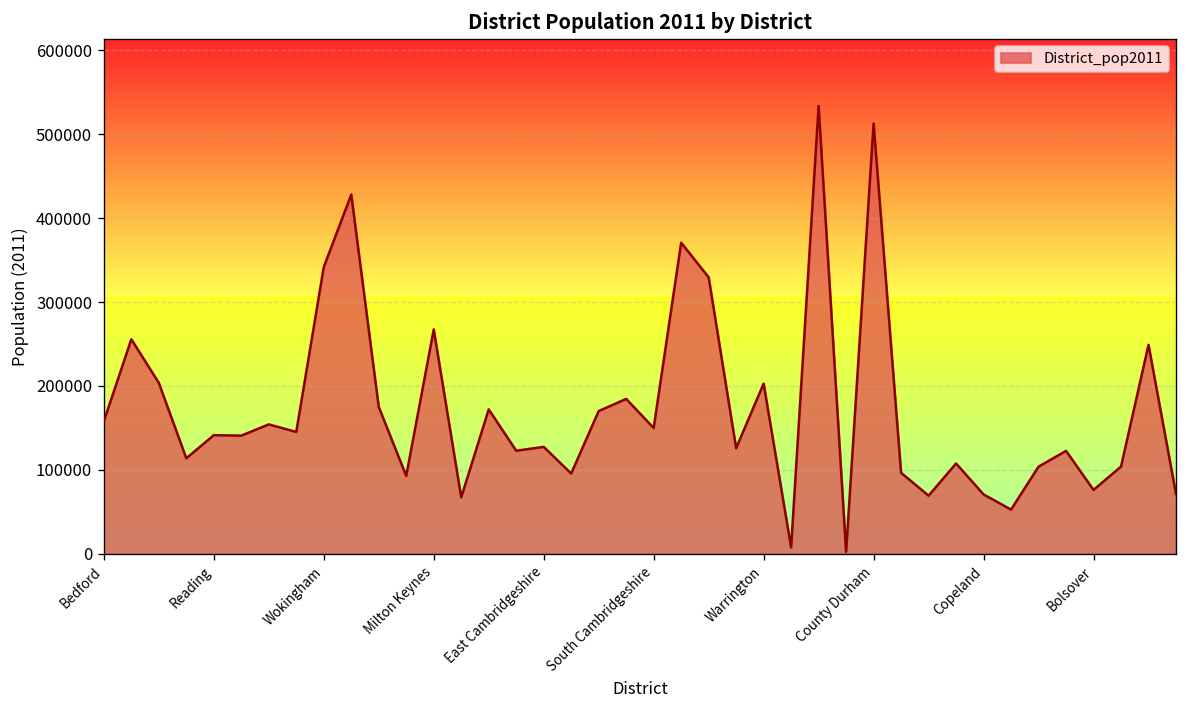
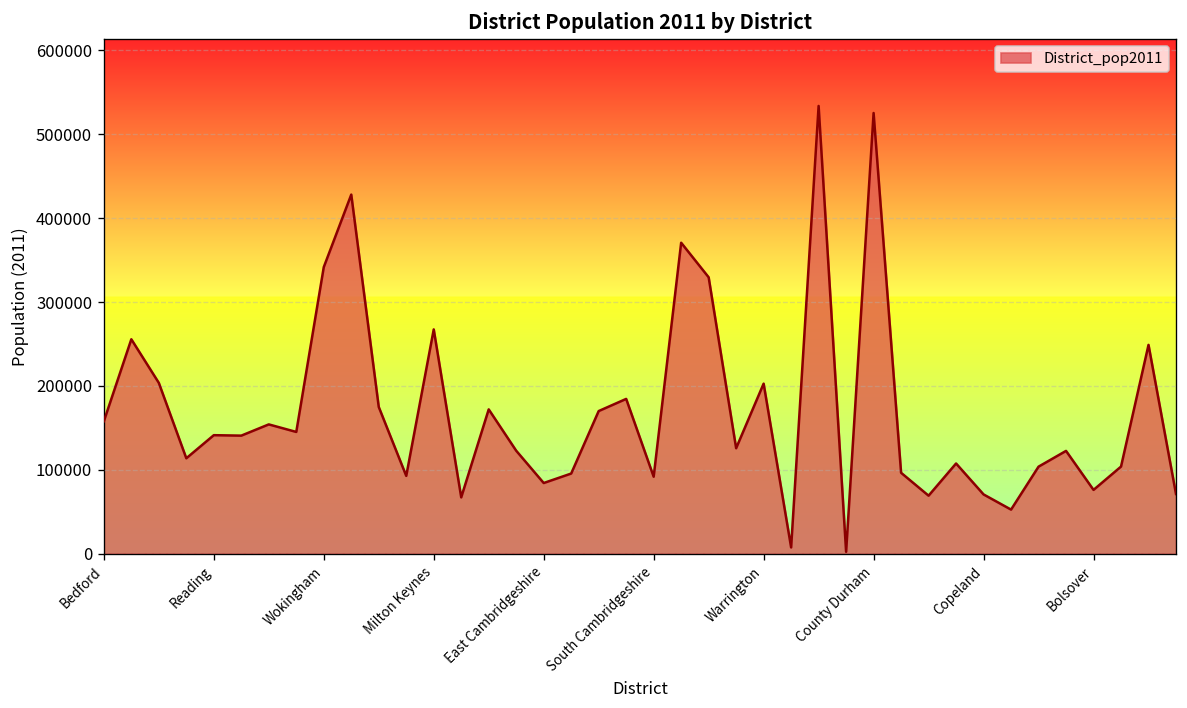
East Cambridgeshire: 130000 -> 80000
South Cambridgeshire: 150000 -> 90000
County Durham: 510000 -> 530000
